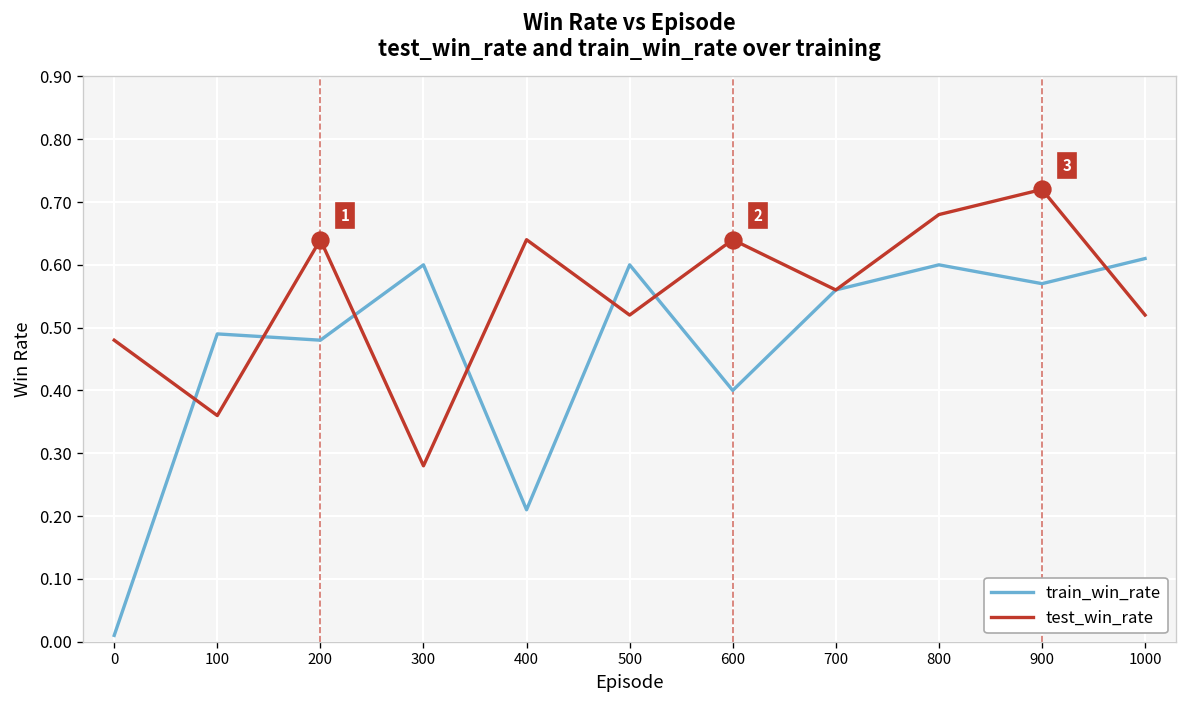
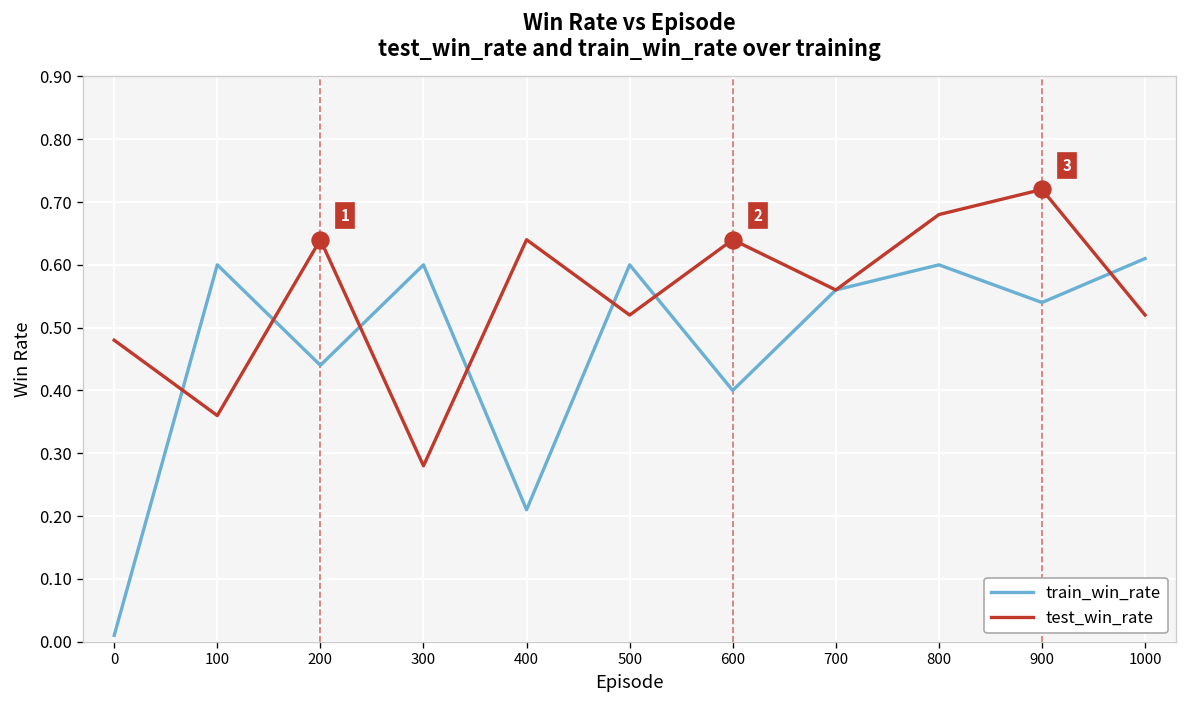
train_win_rate, 100: 0.49 -> 0.60
train_win_rate, 200: 0.48 -> 0.44
train_win_rate, 900: 0.57 -> 0.54
